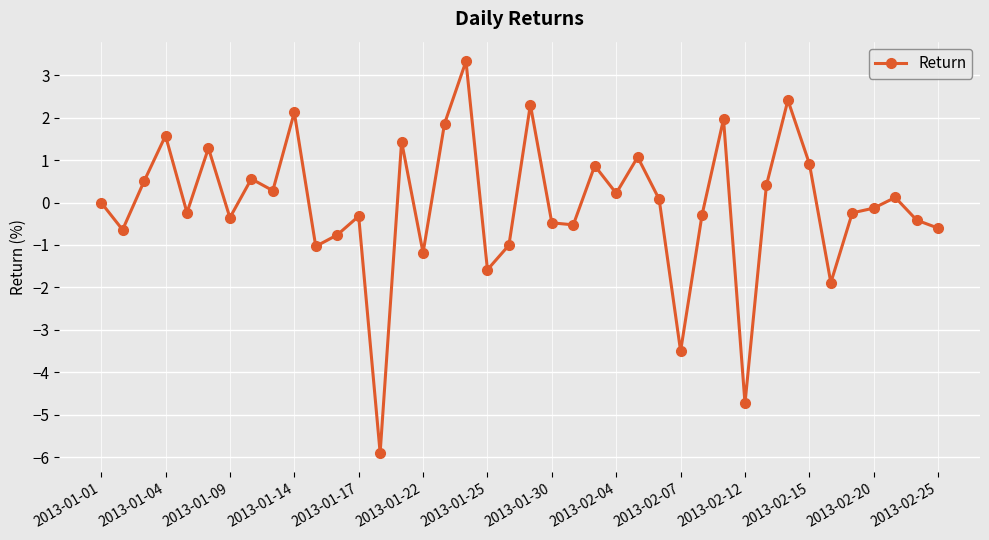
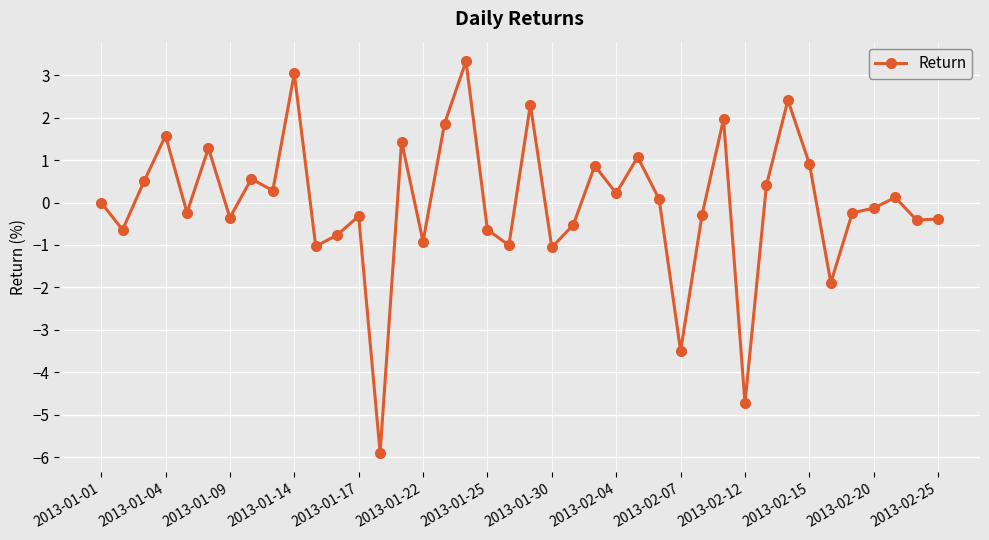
2013-01-14: 2.1 -> 3.0
2013-01-22: -1.2 -> -0.9
2013-01-25: -1.6 -> -0.6
2013-01-30: -0.5 -> -1.1
2013-02-25: -0.6 -> -0.4
